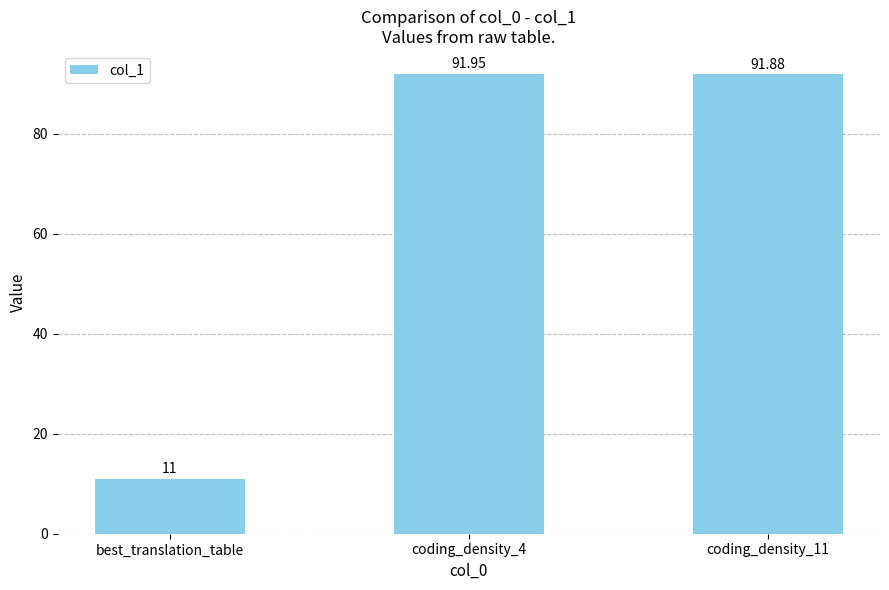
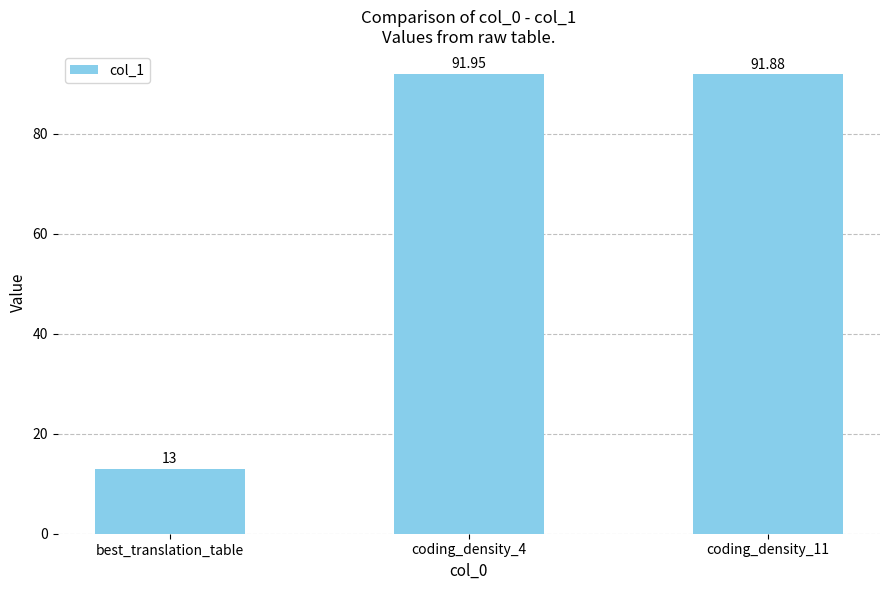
best_translation_table: 11 -> 13
